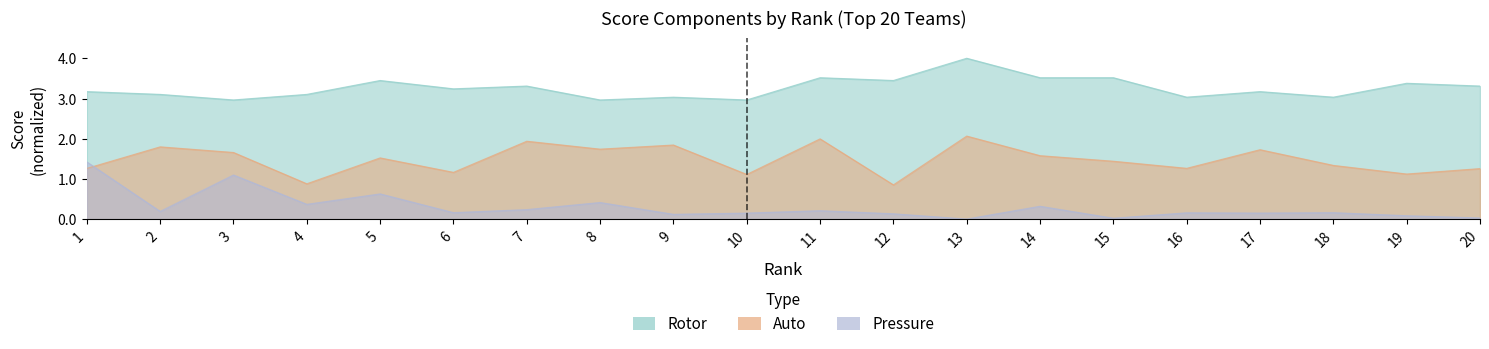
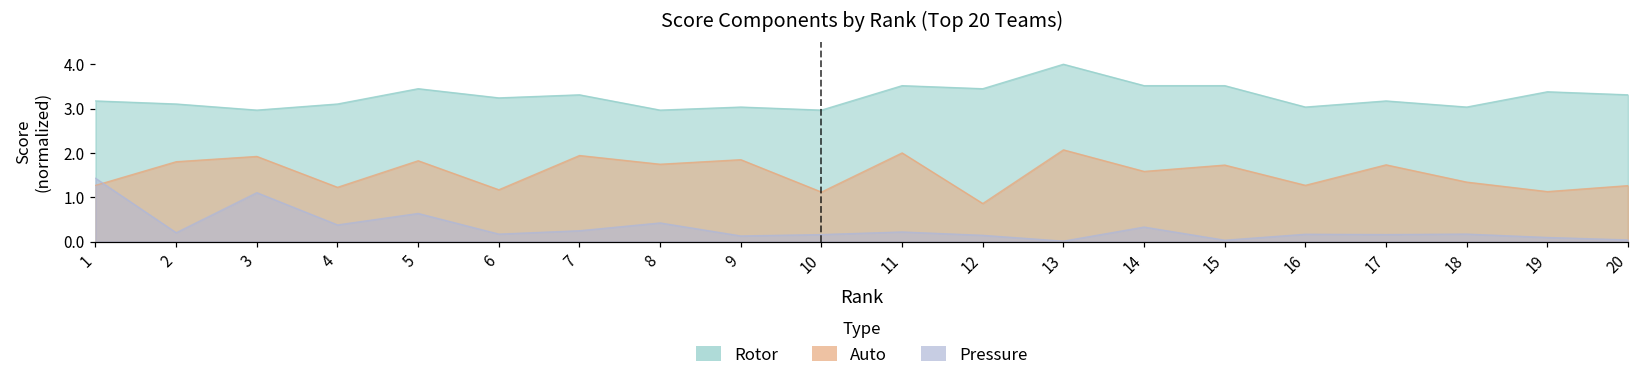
Auto, 3: 1.7 -> 1.9
Auto, 4: 0.9 -> 1.2
Auto, 5: 1.5 -> 1.8
Auto, 15: 1.4 -> 1.7
